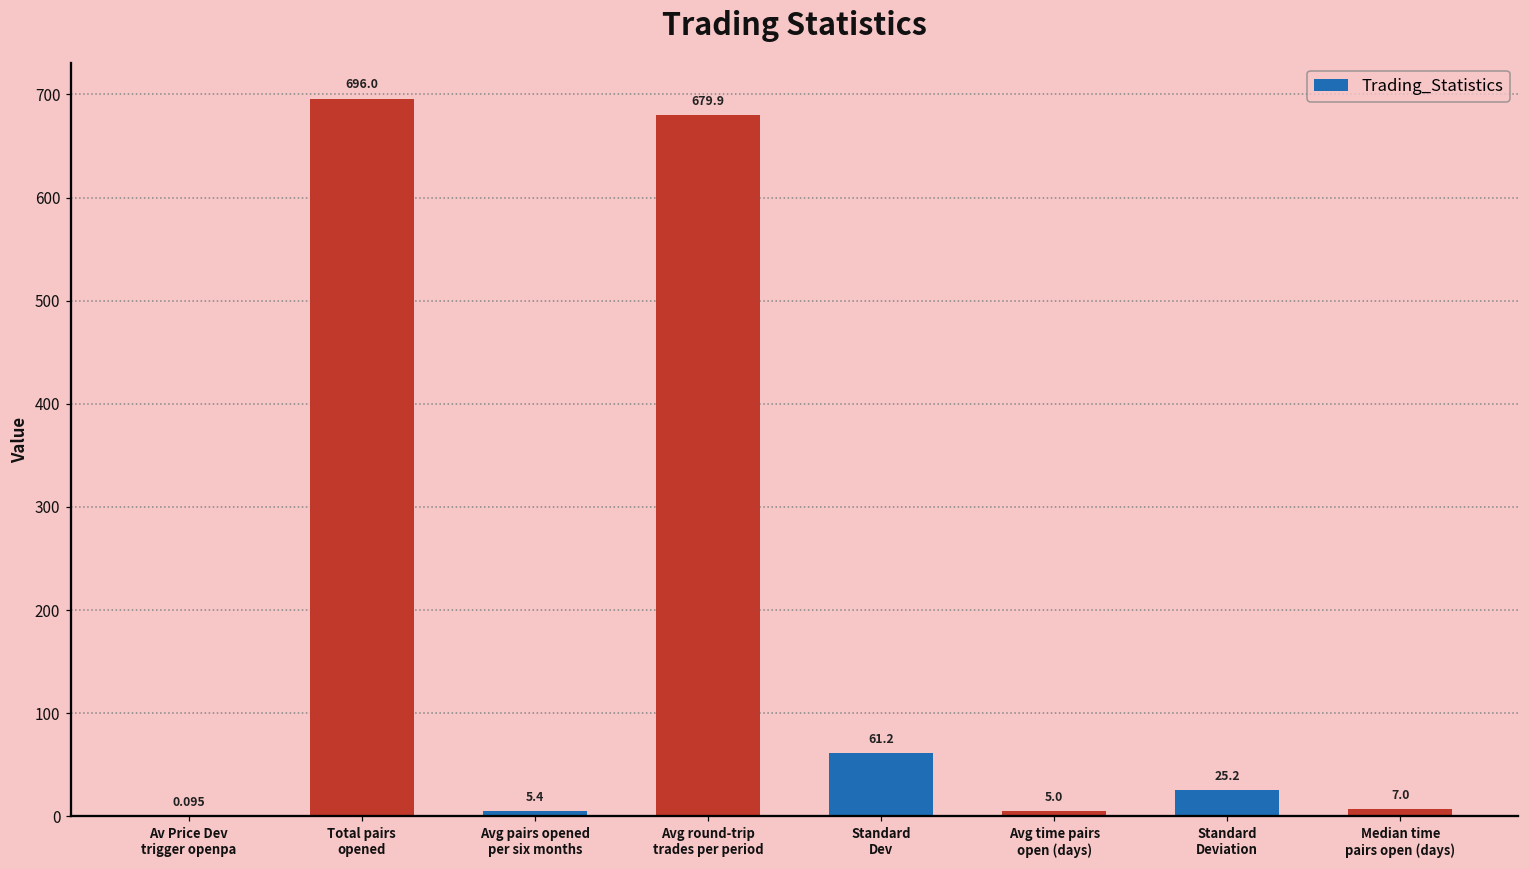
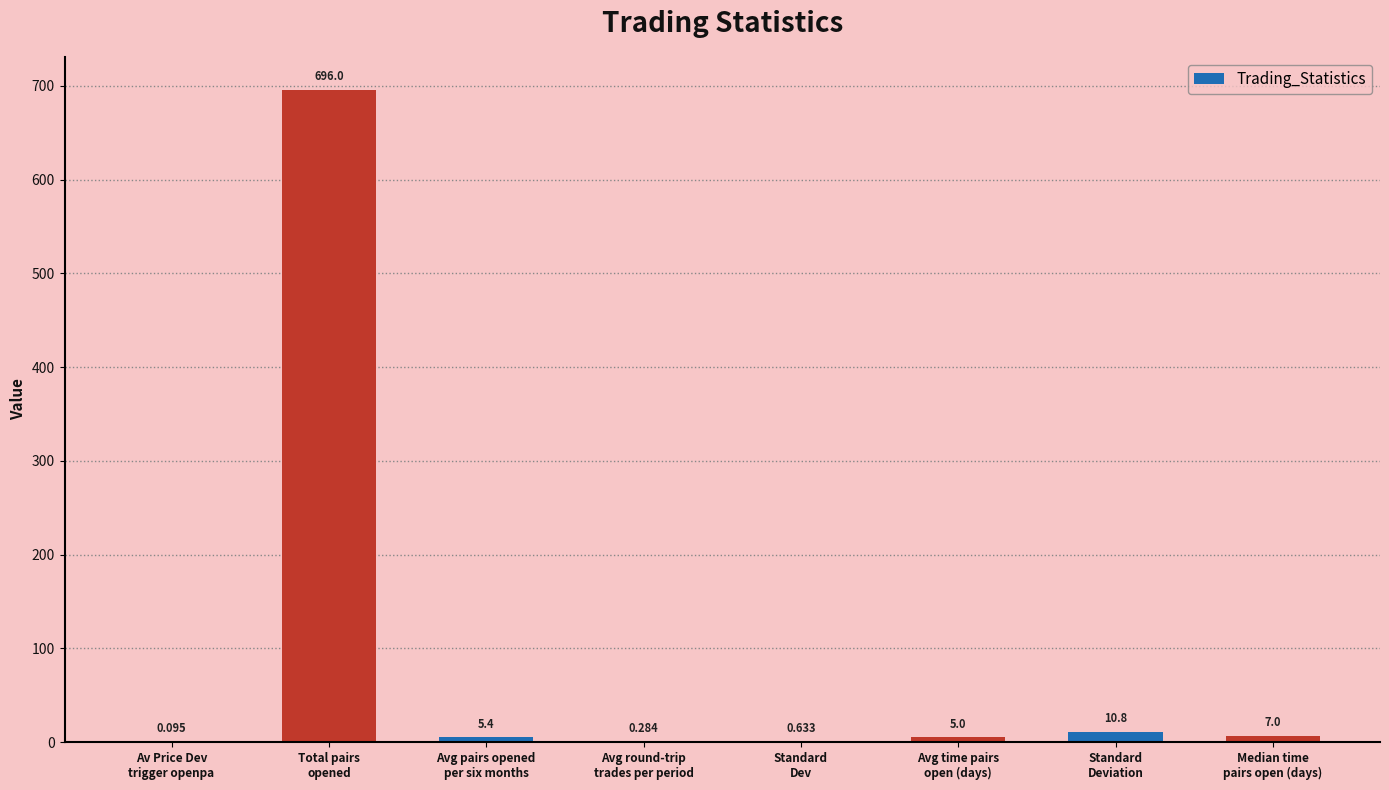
Avg round-trip trades per period: 679.9 -> 0.284
Standard Dev: 61.2 -> 0.633
Standard Deviation: 25.2 -> 10.8
